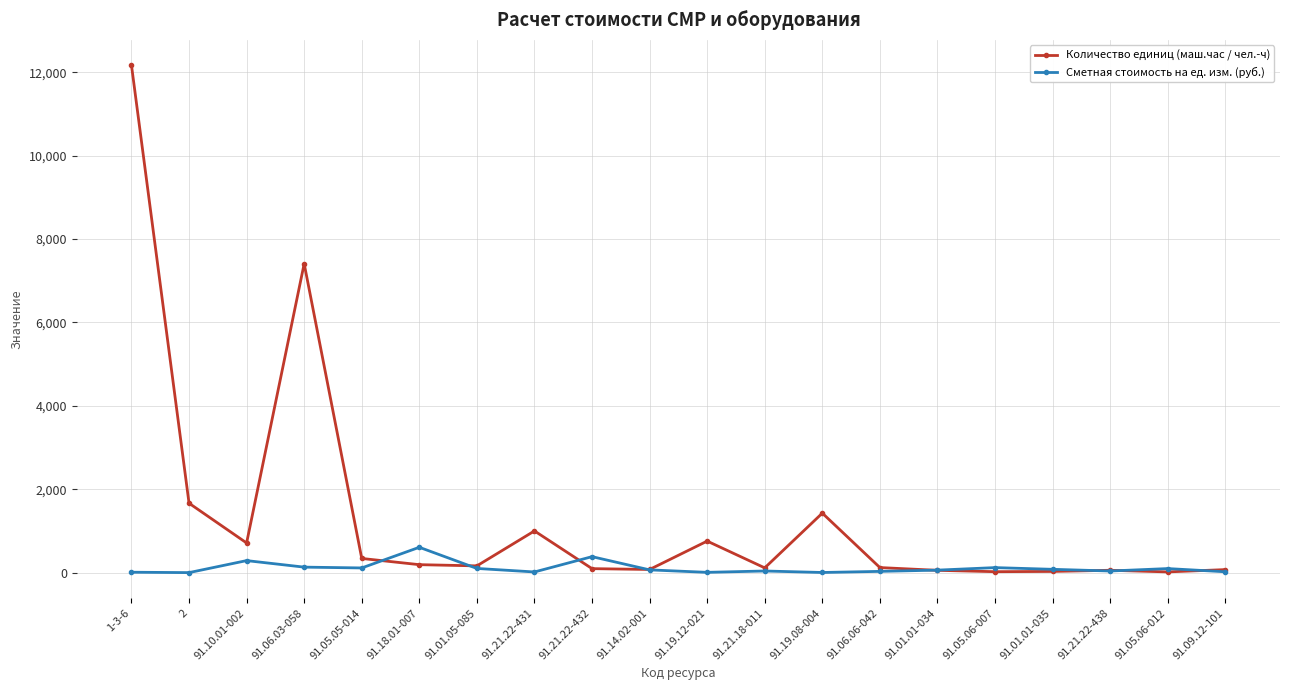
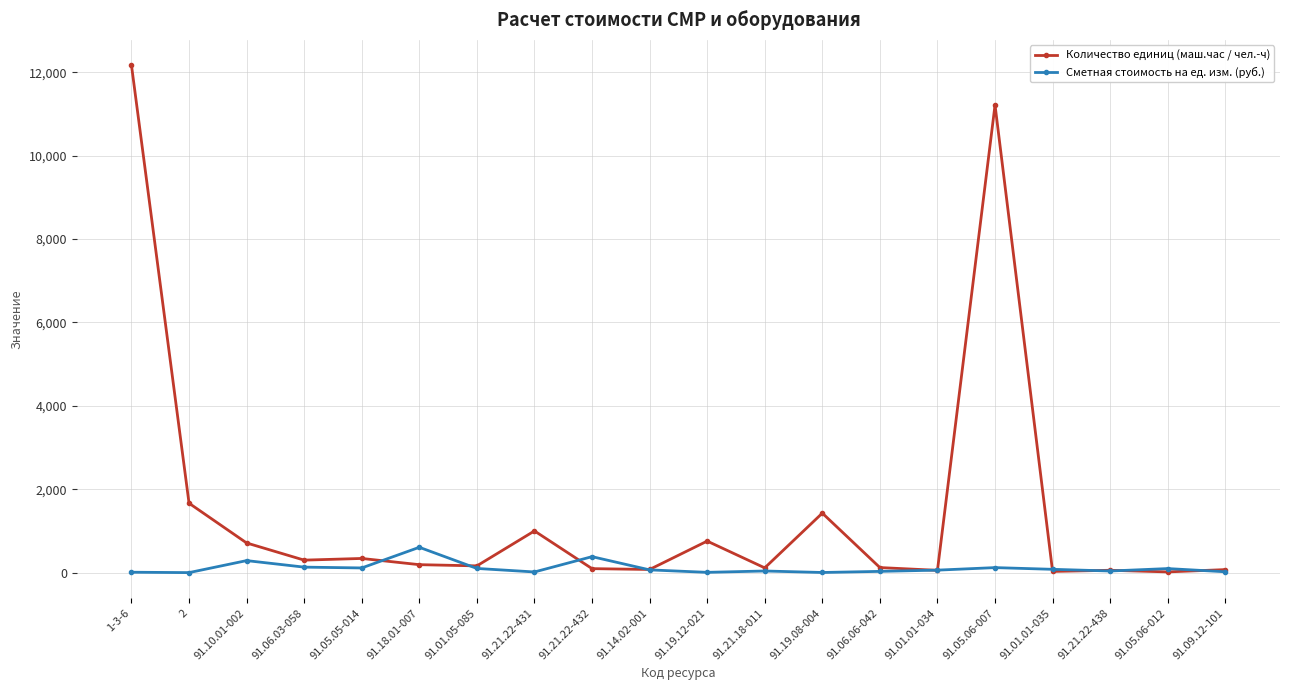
Количество единиц (маш.час / чел.-ч), 91.06.03-058: 7,400 -> 300
Количество единиц (маш.час / чел.-ч), 91.05.06-007: 0 -> 11,200
